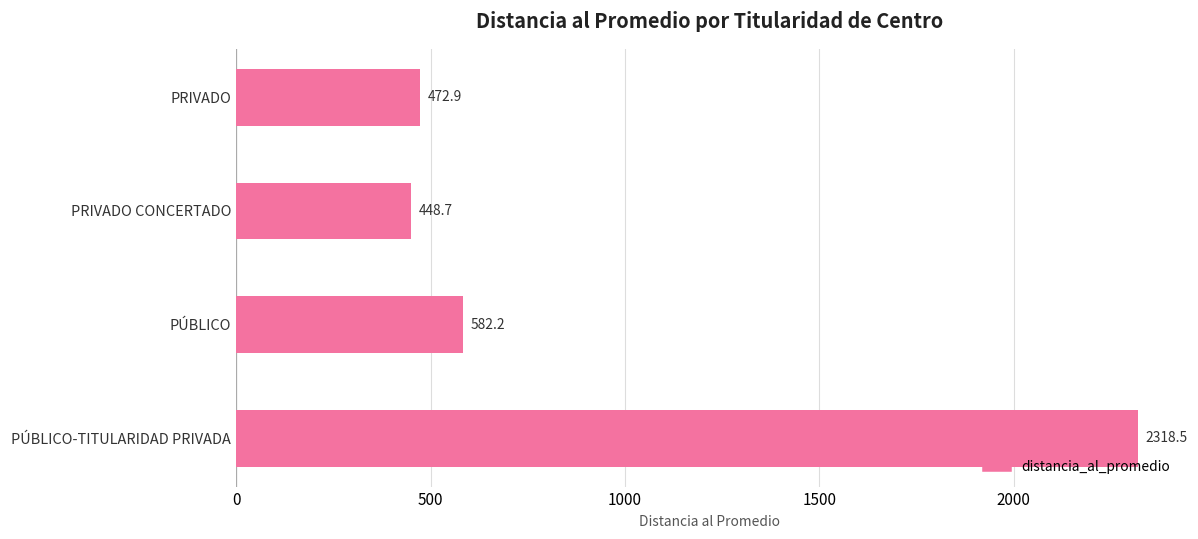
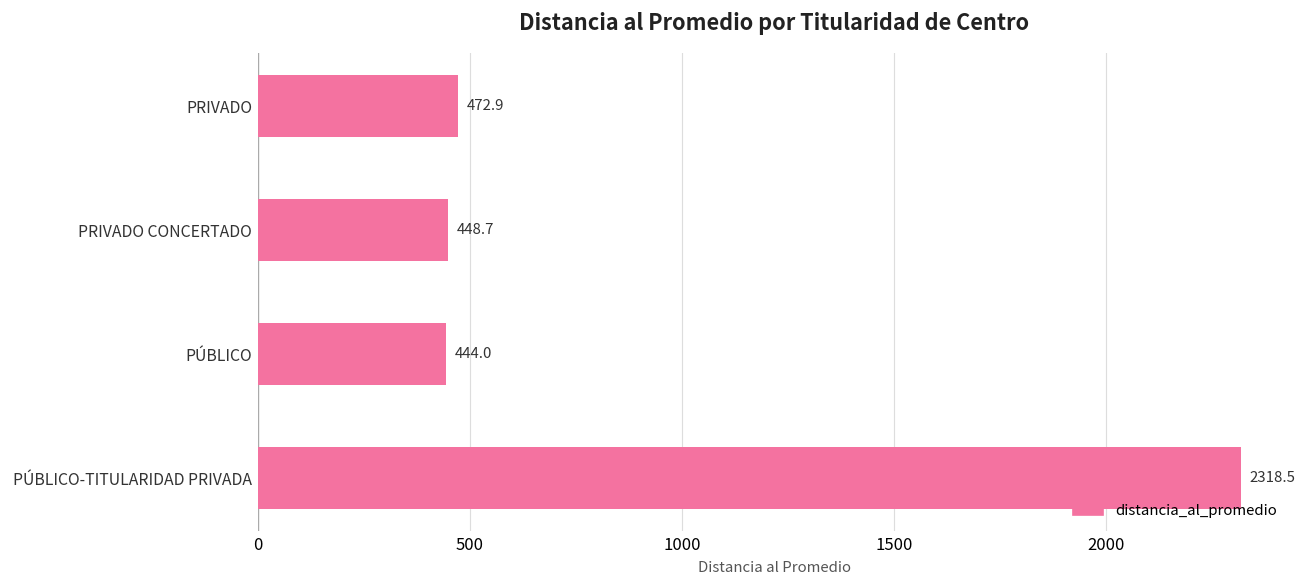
PÚBLICO: 582.2 -> 444.0
